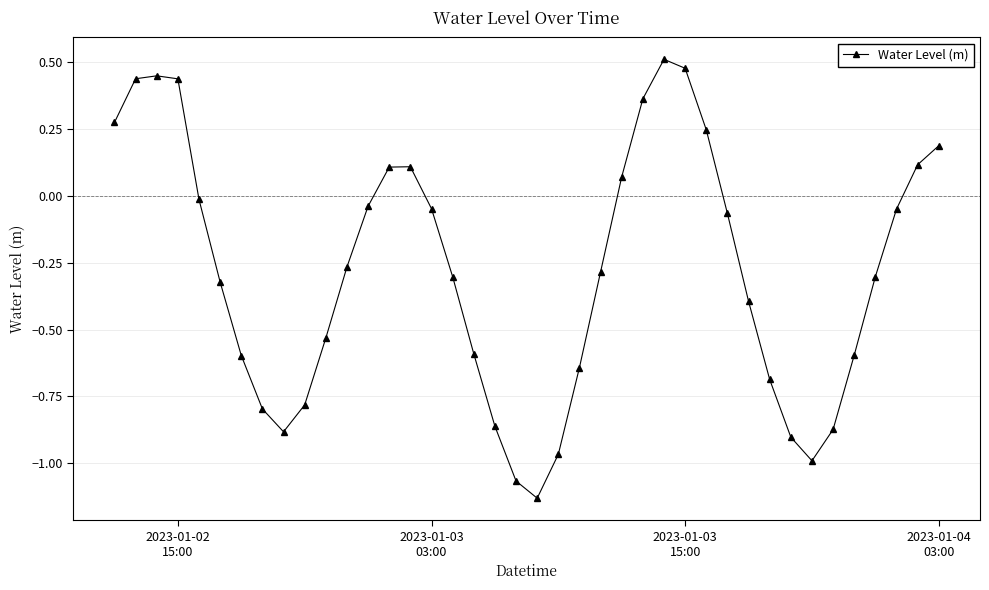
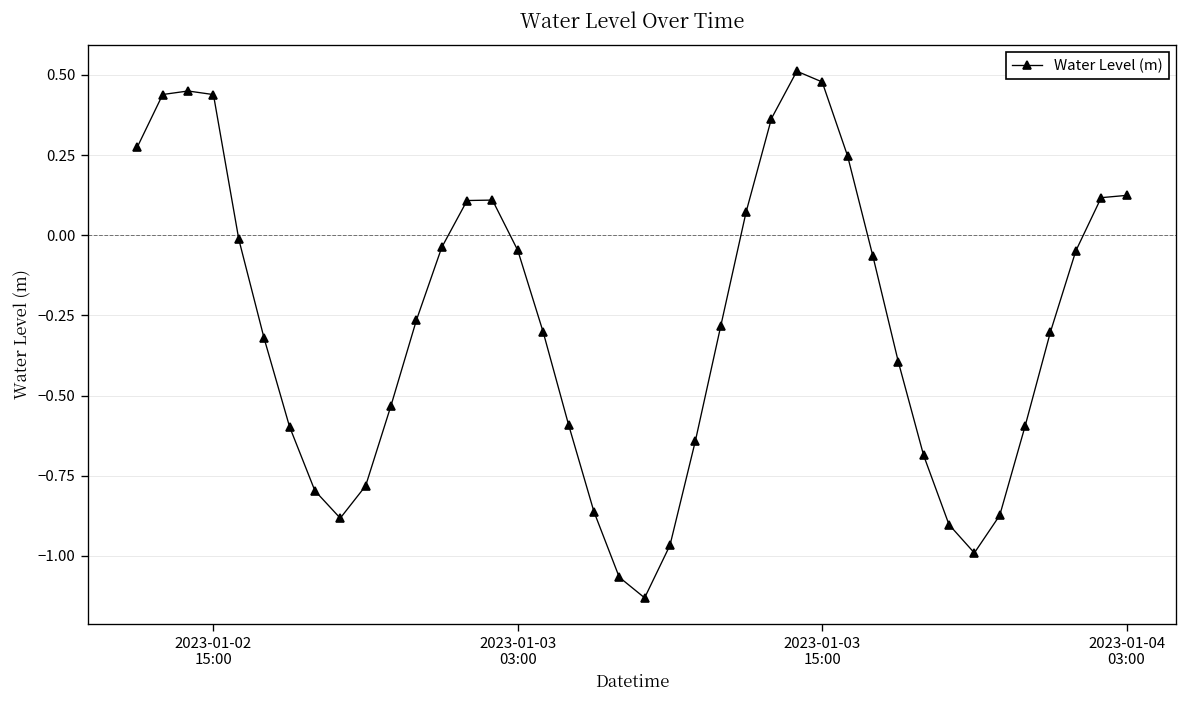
2023-01-04 03:00: 0.19 -> 0.12
